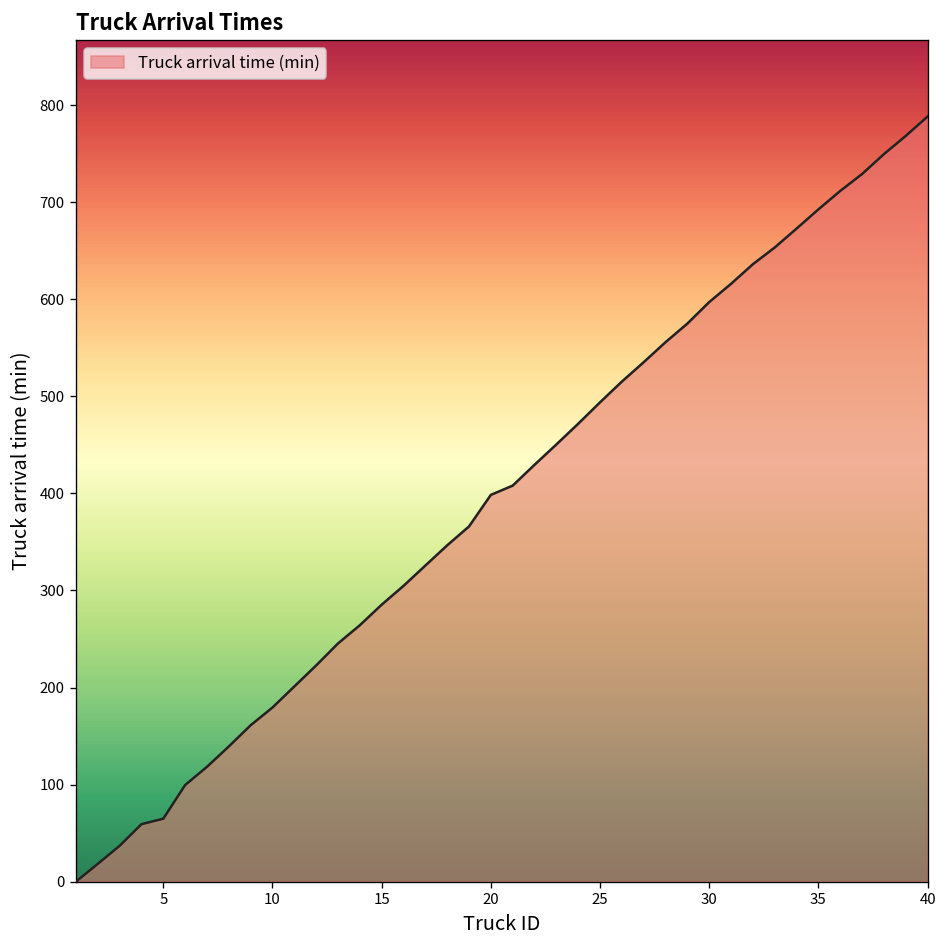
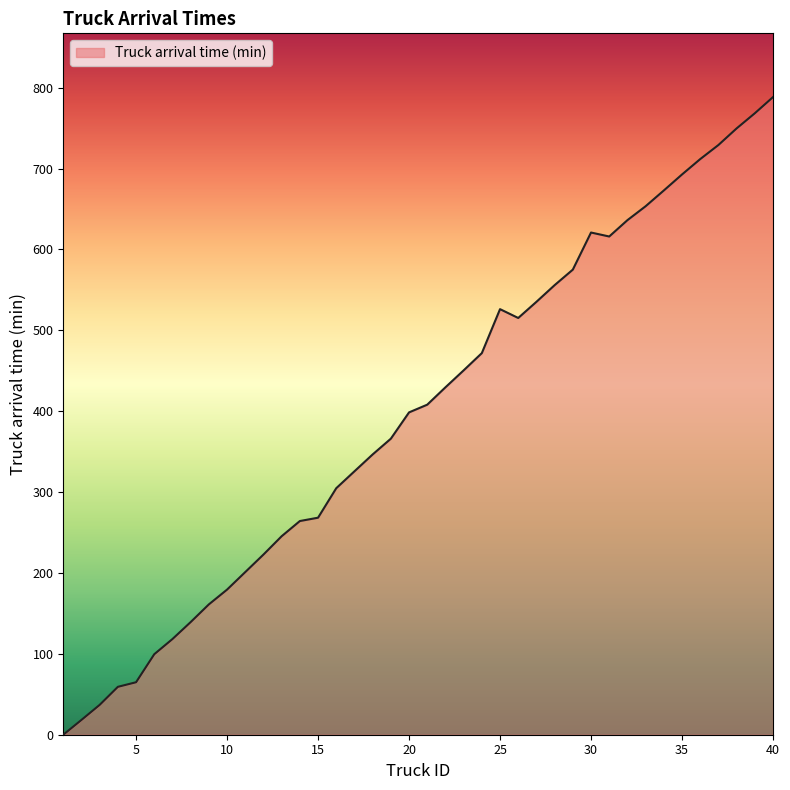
15: 290 -> 270
25: 490 -> 530
30: 600 -> 620
